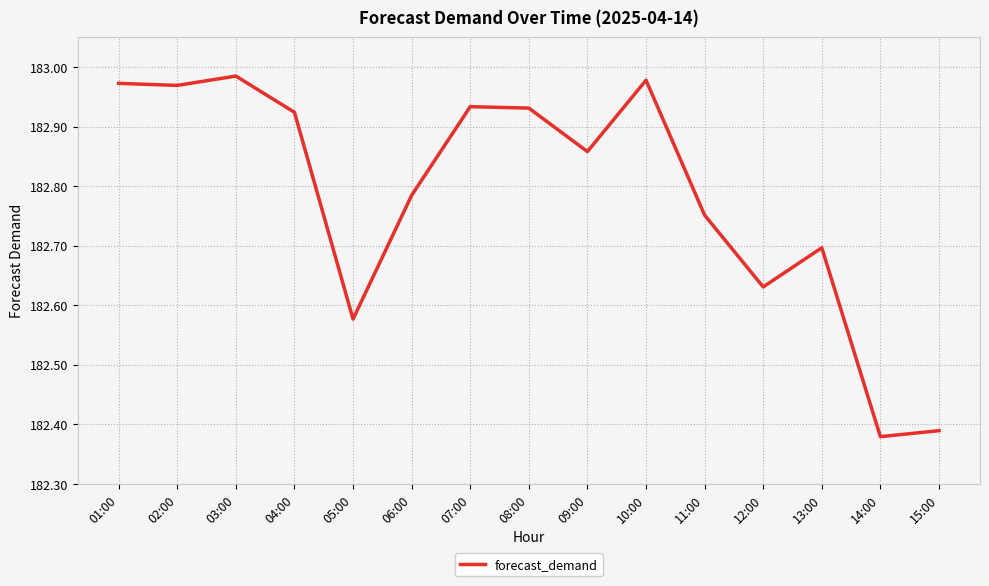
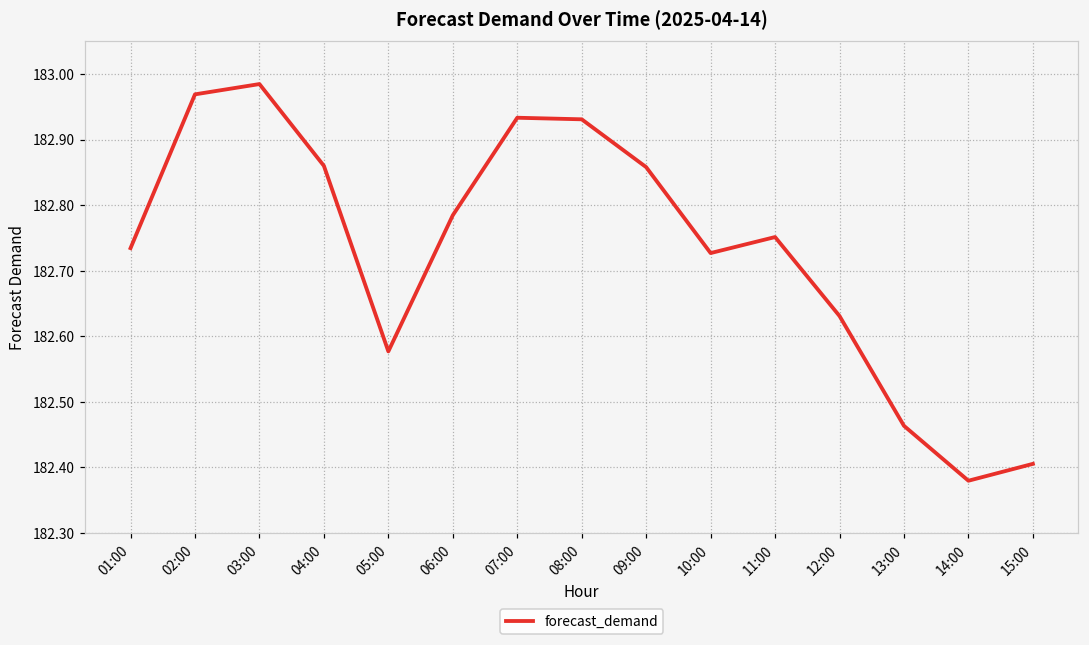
01:00: 182.97 -> 182.73
04:00: 182.92 -> 182.86
10:00: 182.98 -> 182.73
13:00: 182.70 -> 182.46
15:00: 182.39 -> 182.41
